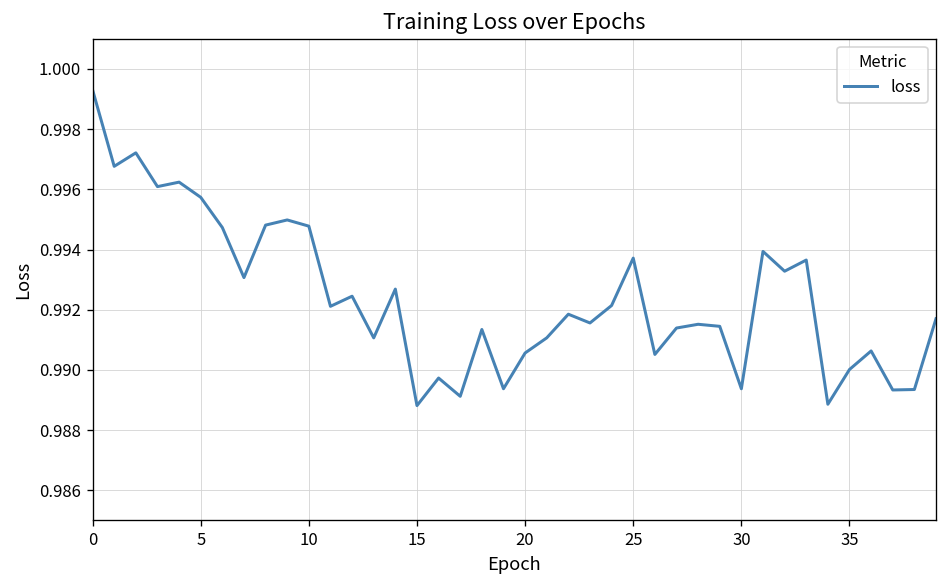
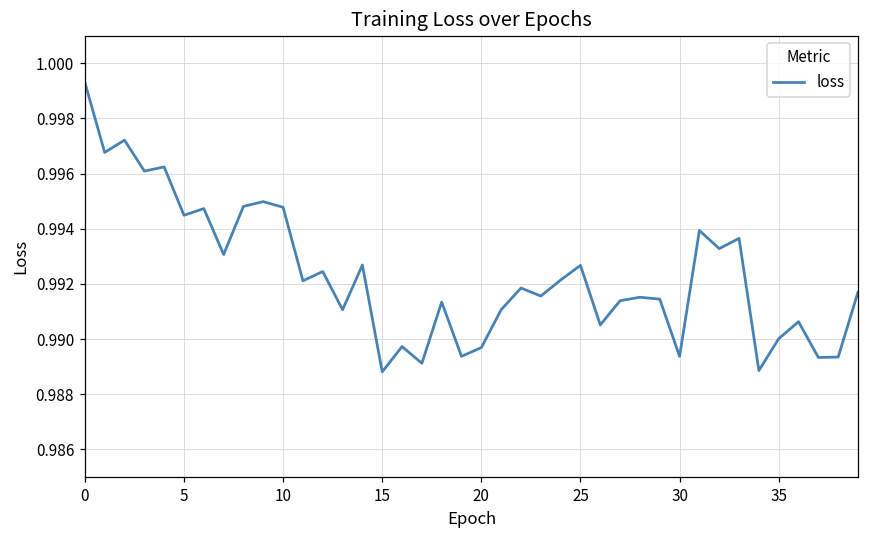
5: 0.9957 -> 0.9945
20: 0.9906 -> 0.9897
25: 0.9937 -> 0.9927
